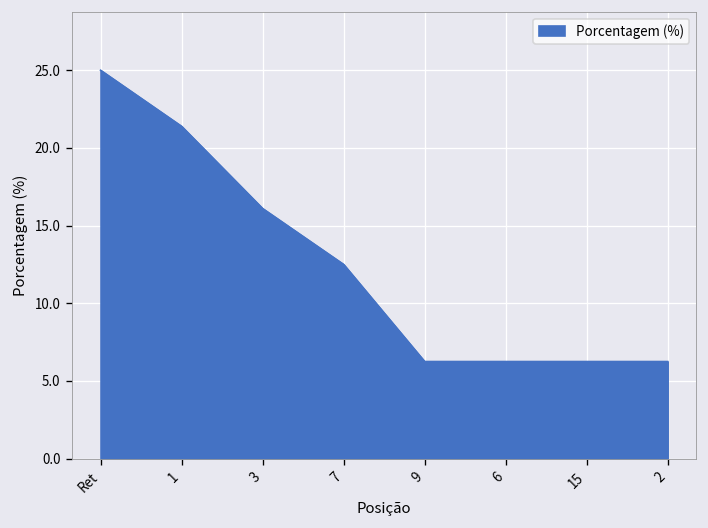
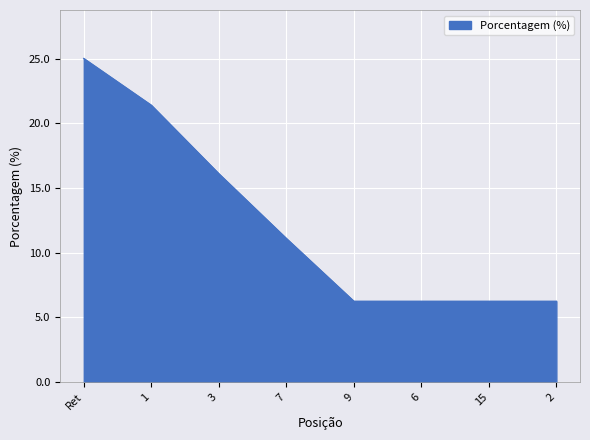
7: 12.5 -> 11.1
